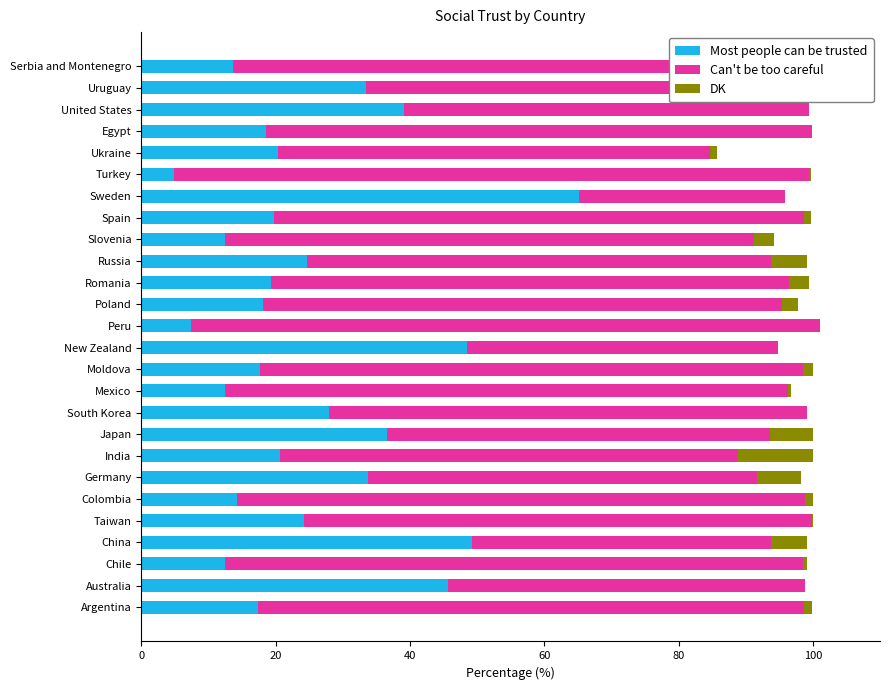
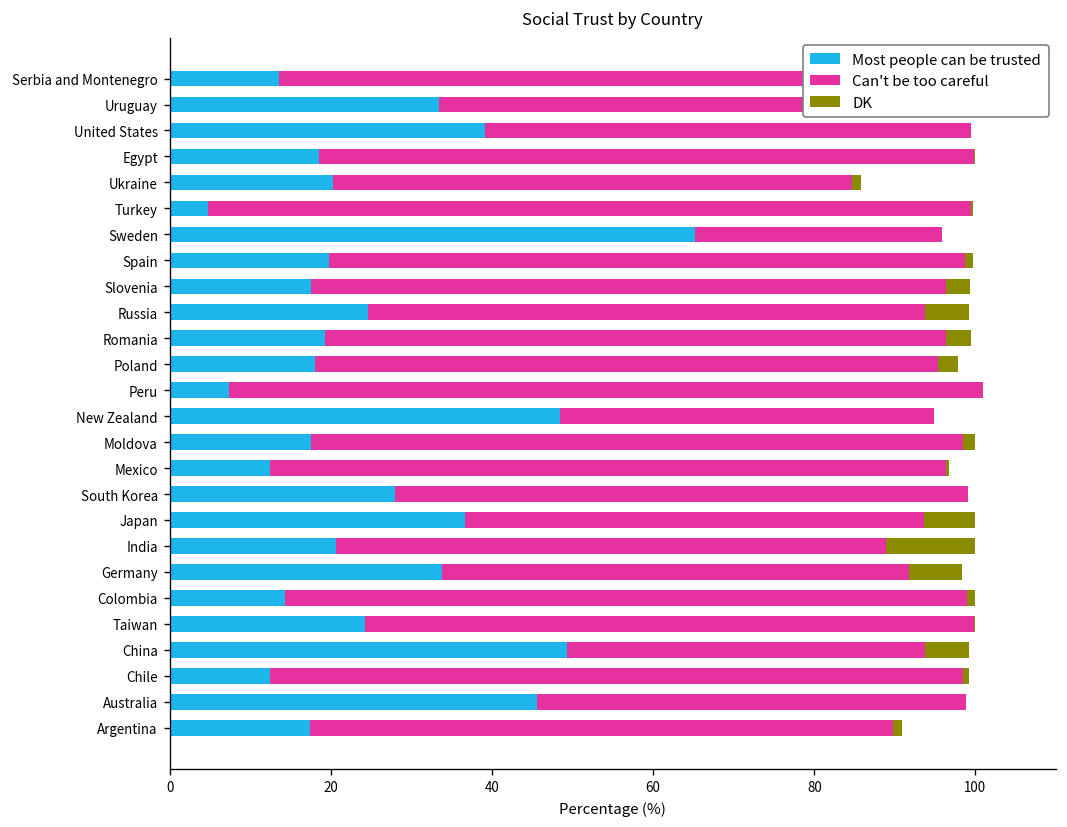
Most people can be trusted, Slovenia: 12 -> 18
Can't be too careful, Argentina: 81 -> 72
